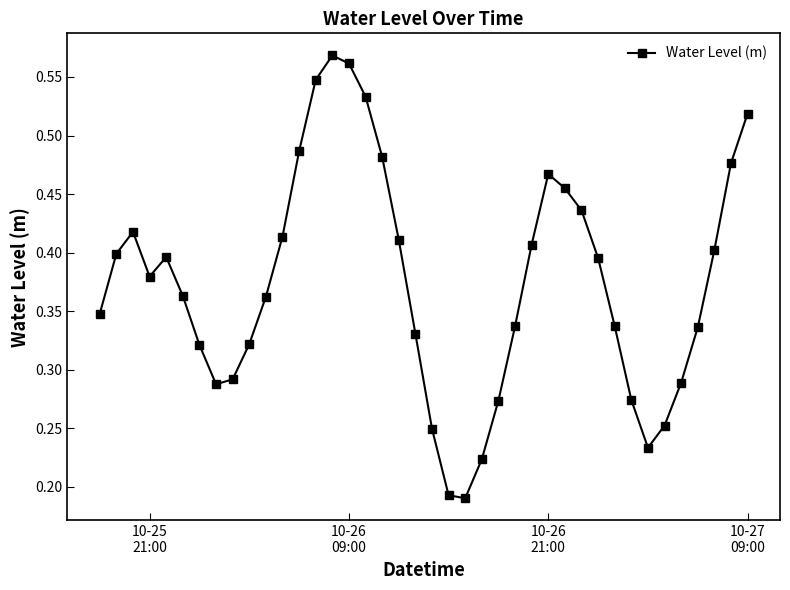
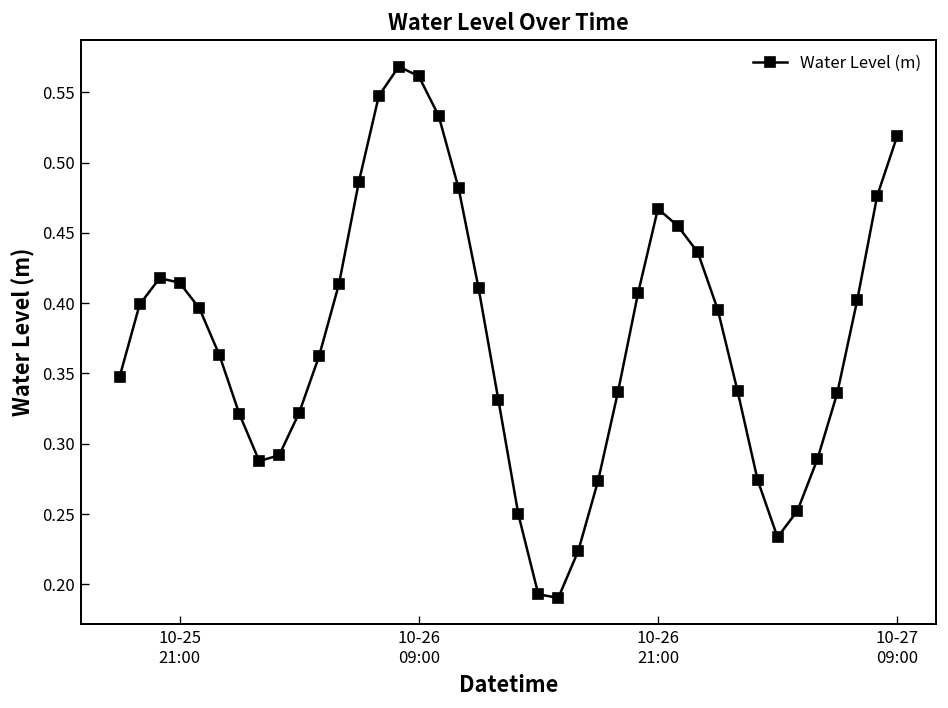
10-25 21:00: 0.380 -> 0.415
